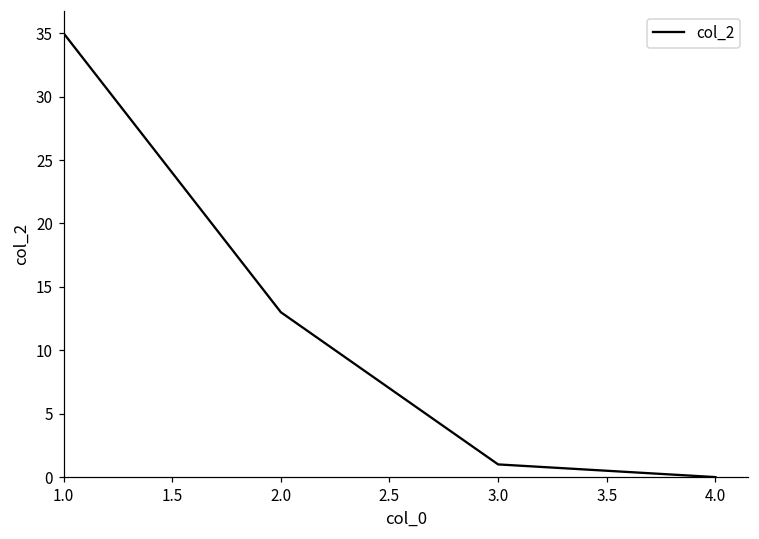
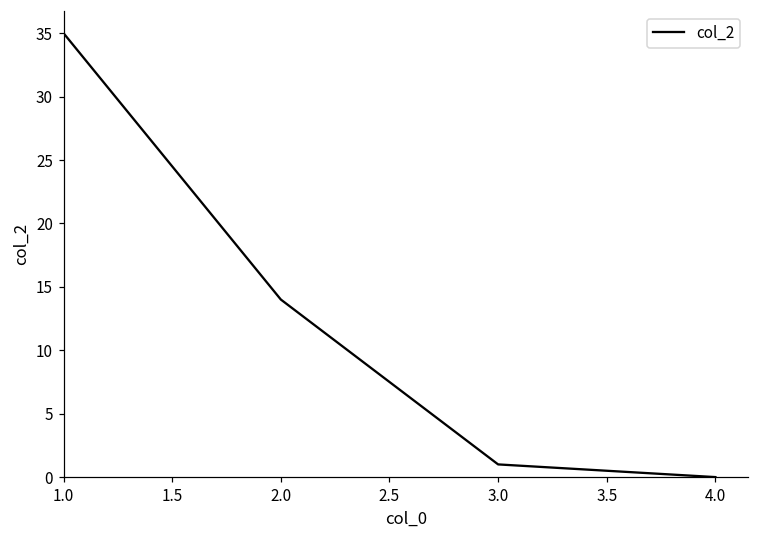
2.0: 13 -> 14
